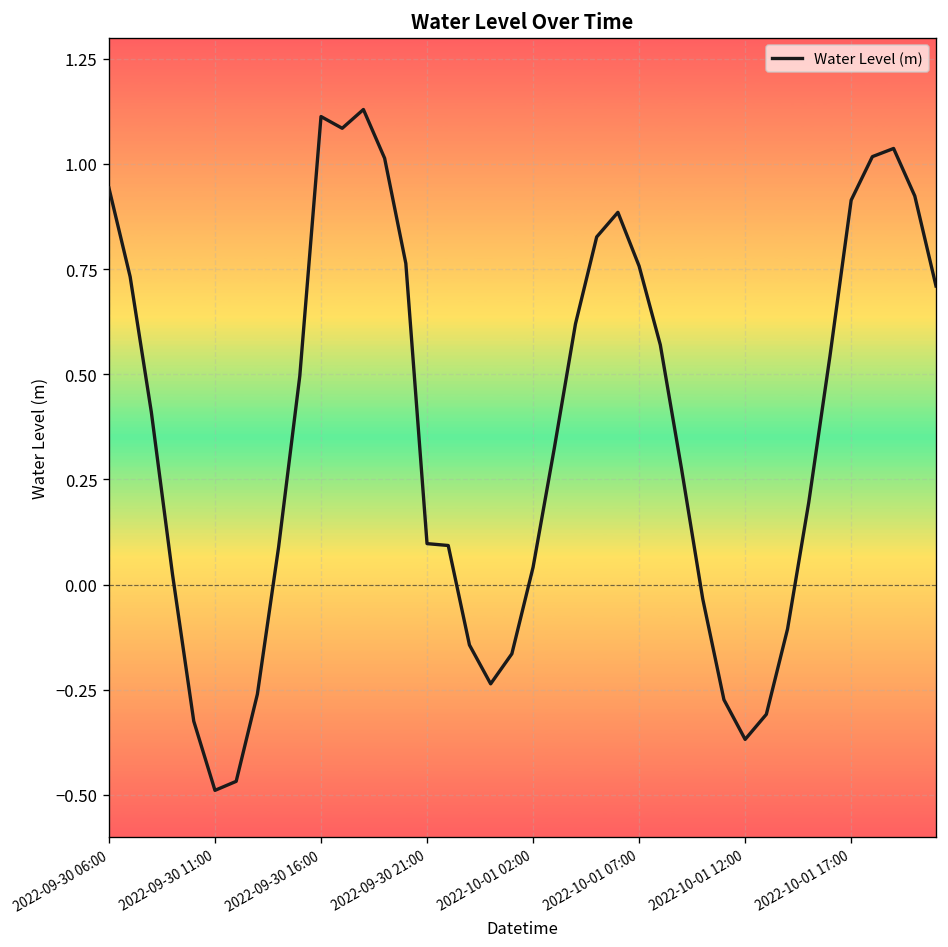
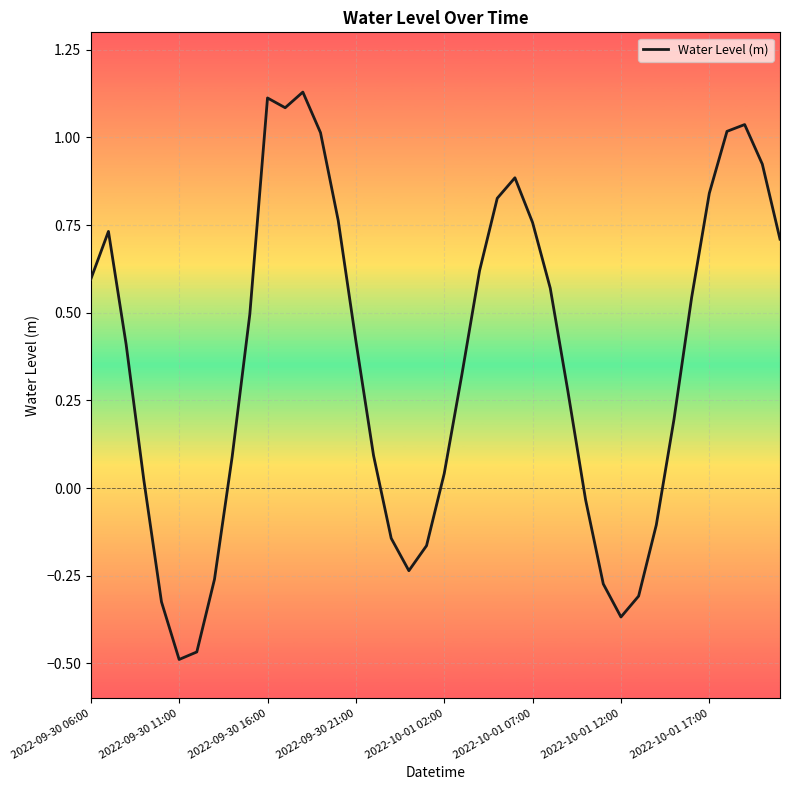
2022-09-30 06:00: 0.94 -> 0.60
2022-09-30 21:00: 0.10 -> 0.42
2022-10-01 17:00: 0.91 -> 0.84
